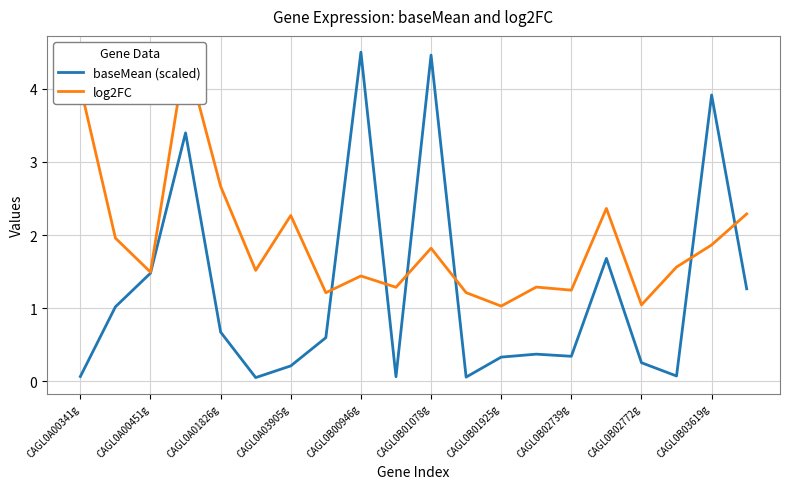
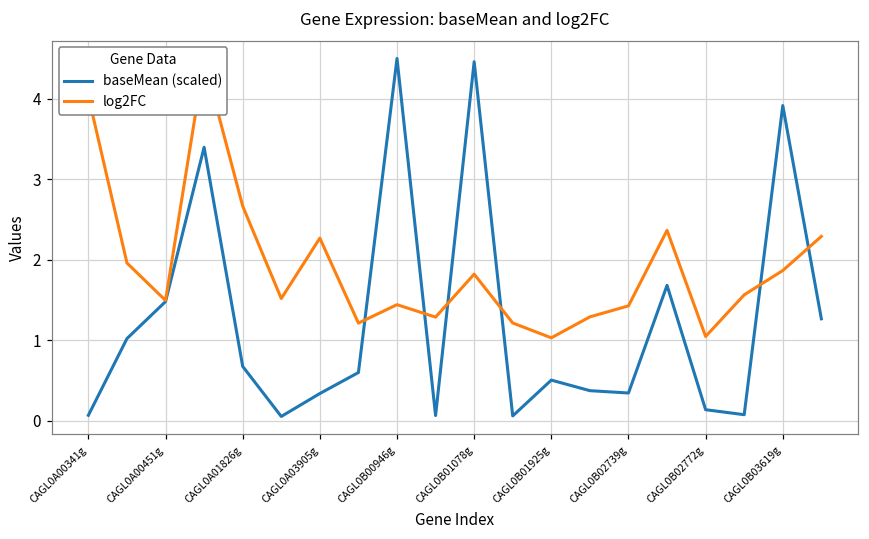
baseMean (scaled), CAGL0A03905g: 0.2 -> 0.3
baseMean (scaled), CAGL0B01925g: 0.3 -> 0.5
log2FC, CAGL0B02739g: 1.2 -> 1.4
baseMean (scaled), CAGL0B02772g: 0.3 -> 0.1
